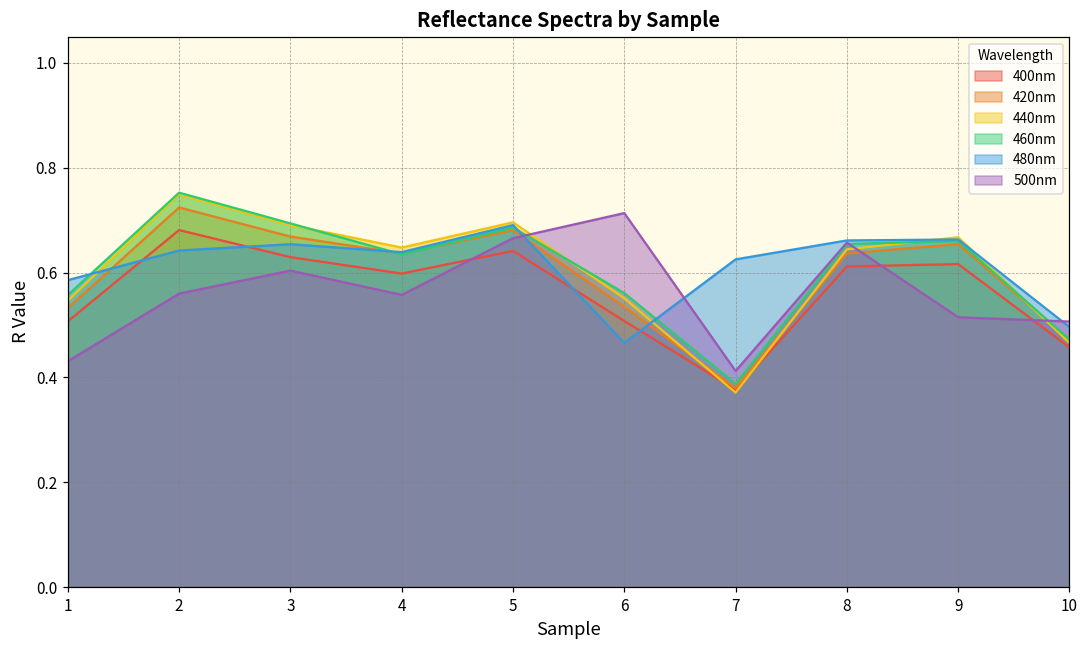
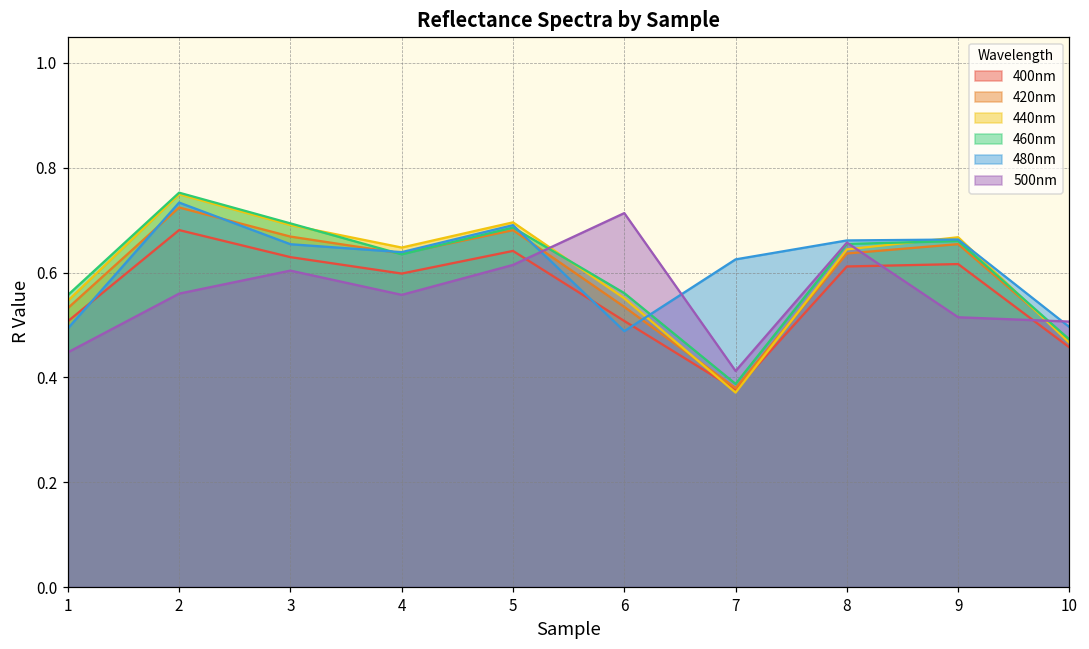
480nm, 1: 0.59 -> 0.49
500nm, 1: 0.43 -> 0.45
480nm, 2: 0.64 -> 0.73
500nm, 5: 0.67 -> 0.61
480nm, 6: 0.47 -> 0.49
